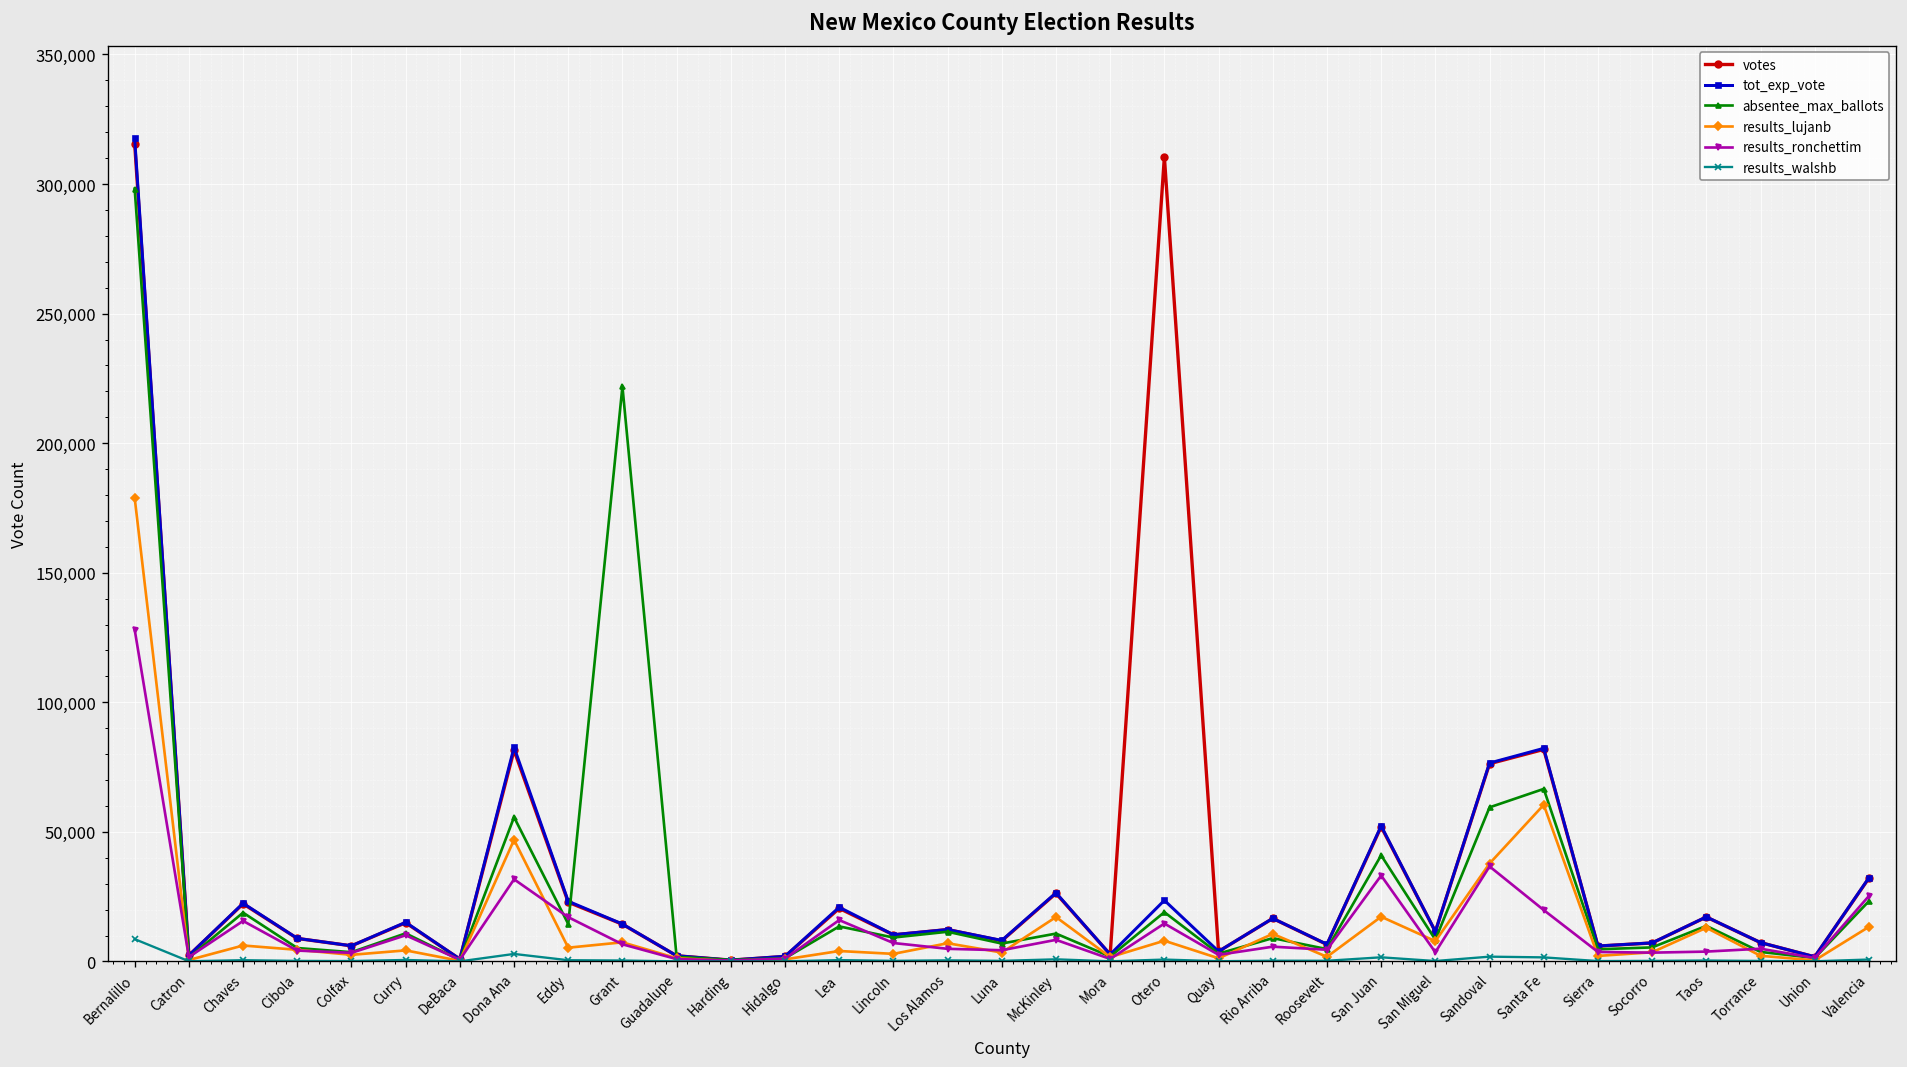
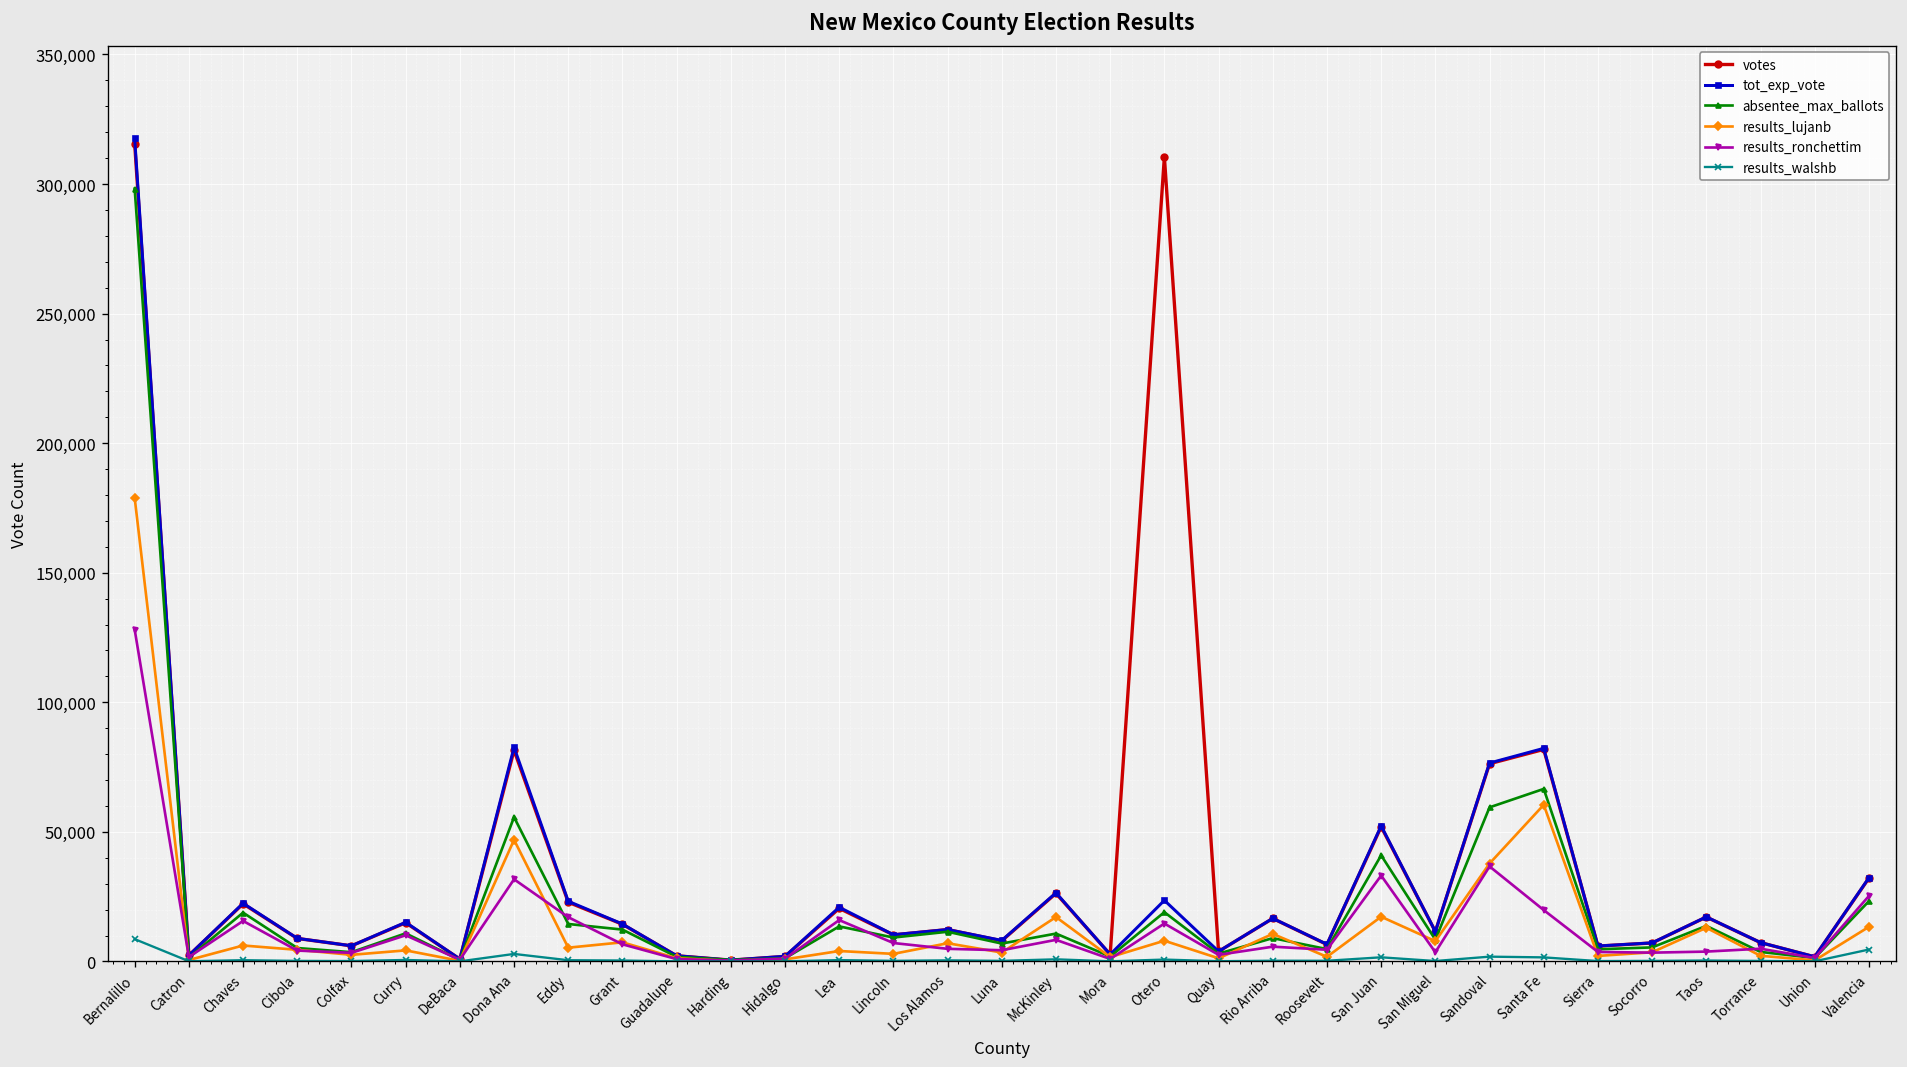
absentee_max_ballots, Grant: 222,000 -> 12,000
results_walshb, Valencia: 1,000 -> 5,000
